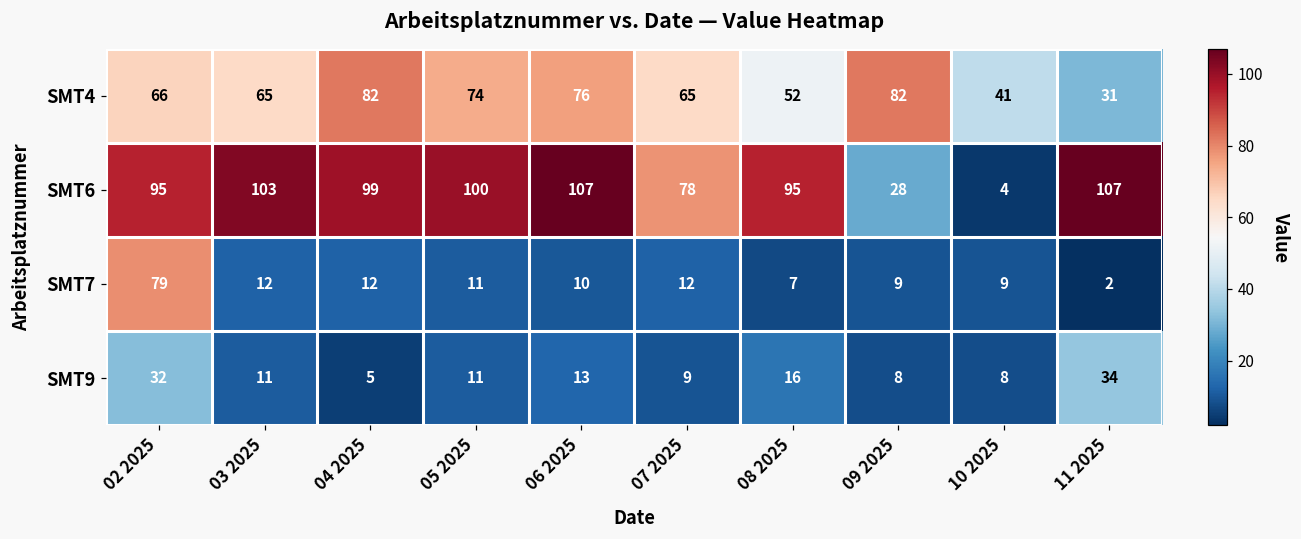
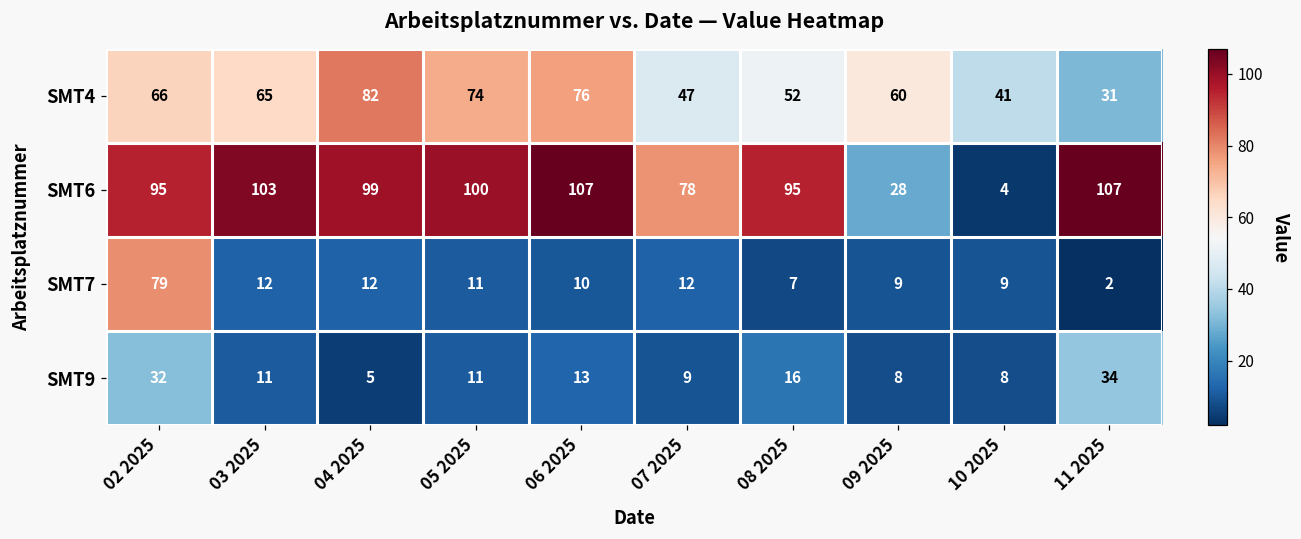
SMT4, 07 2025: 65 -> 47
SMT4, 09 2025: 82 -> 60
